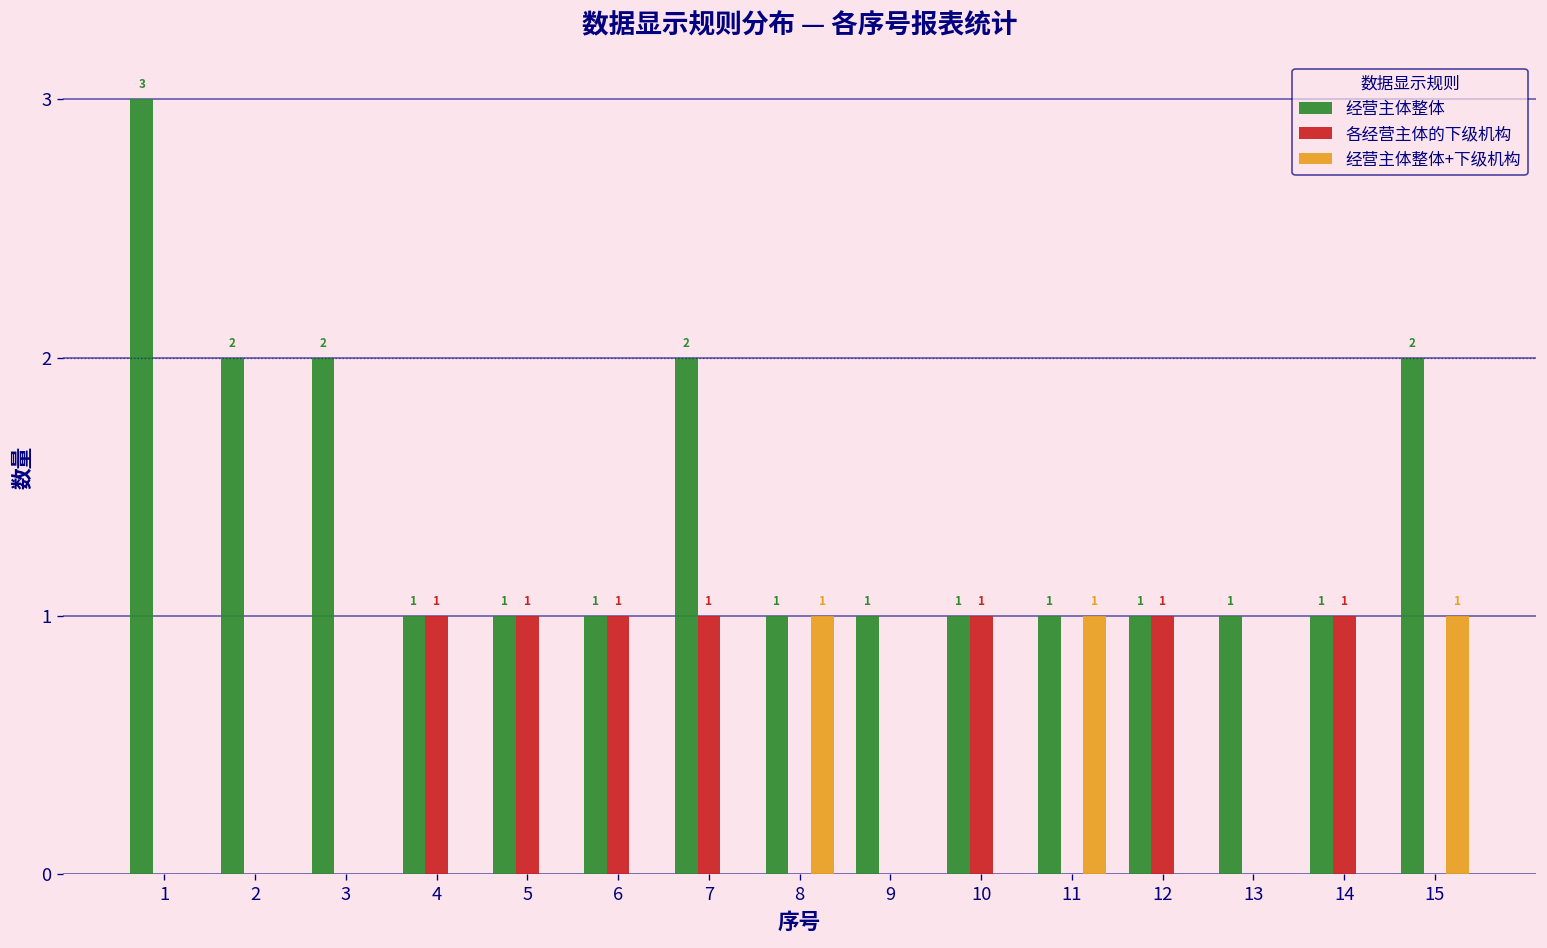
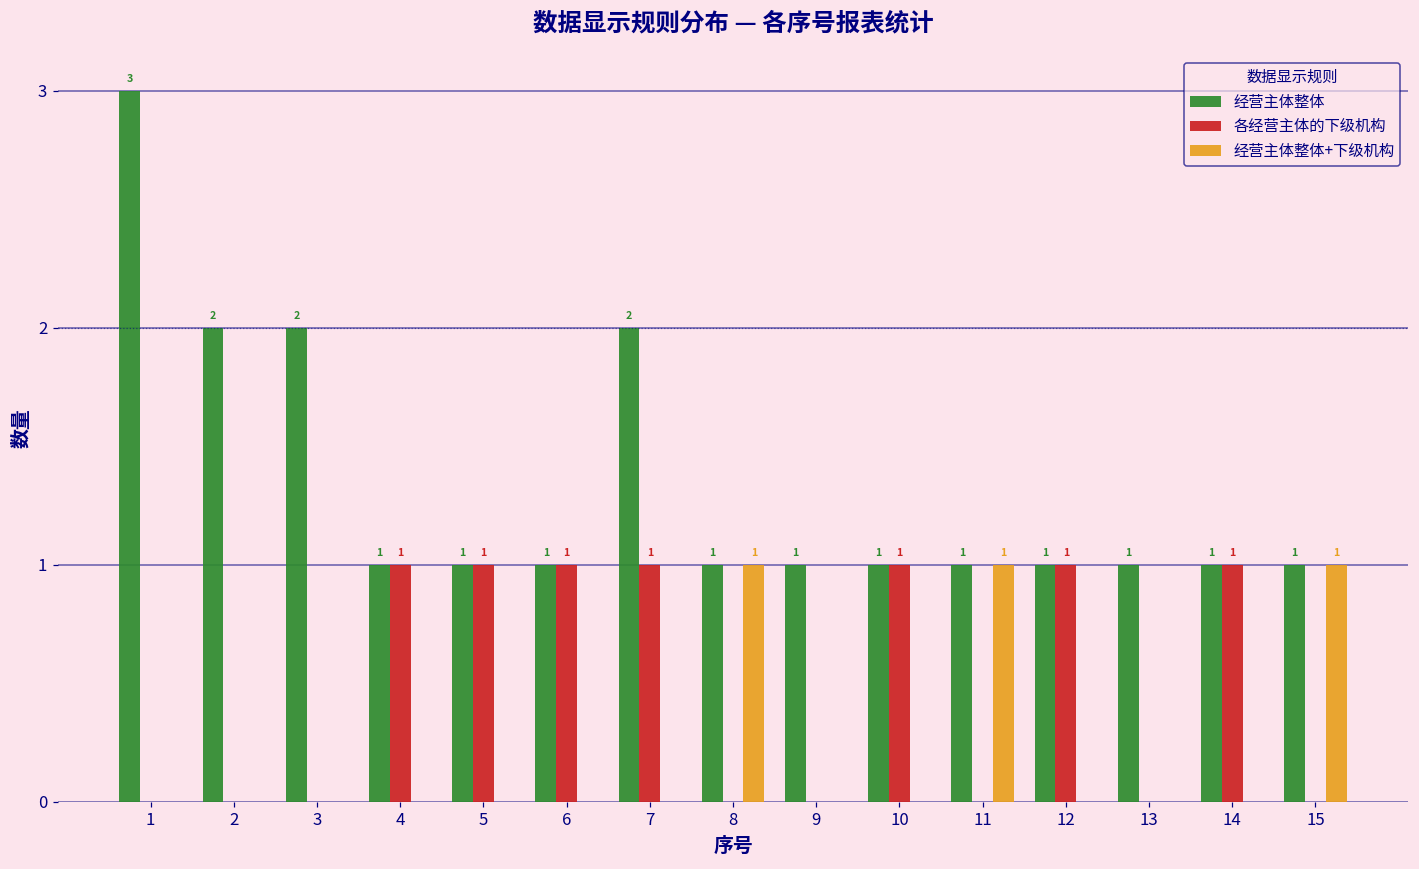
经营主体整体, 15: 2 -> 1
